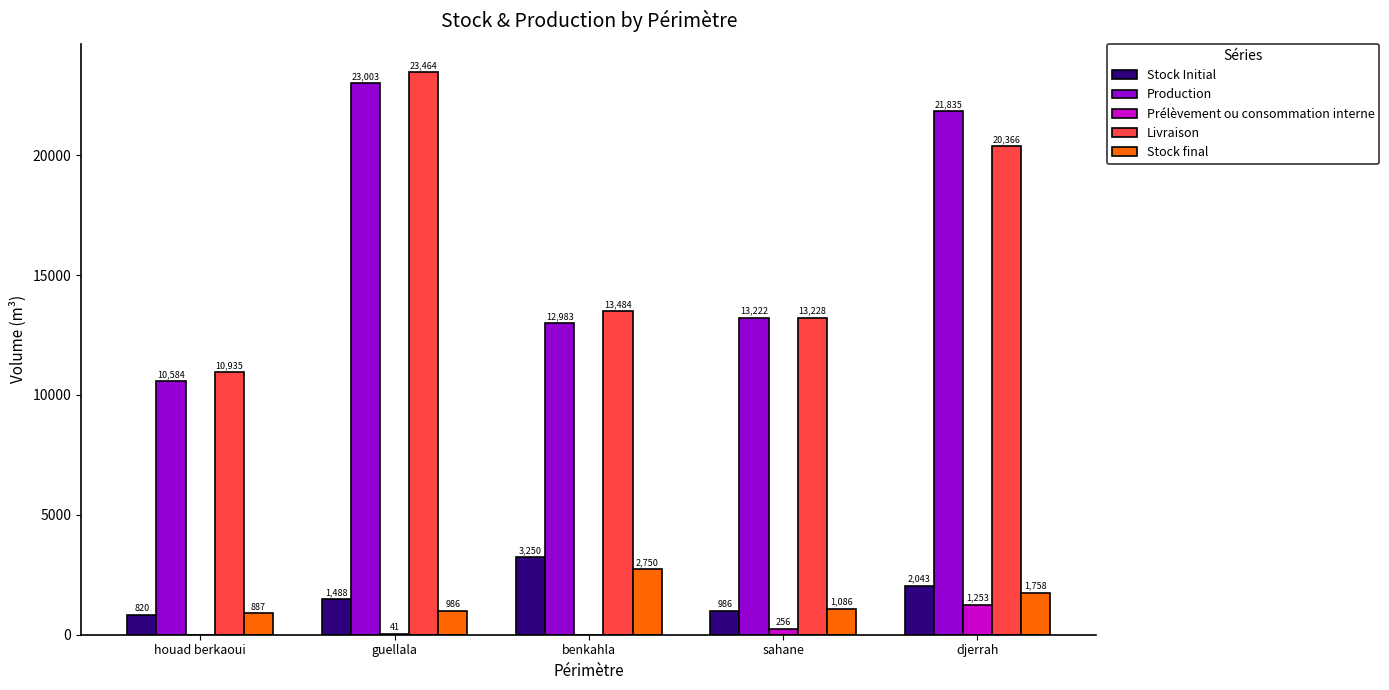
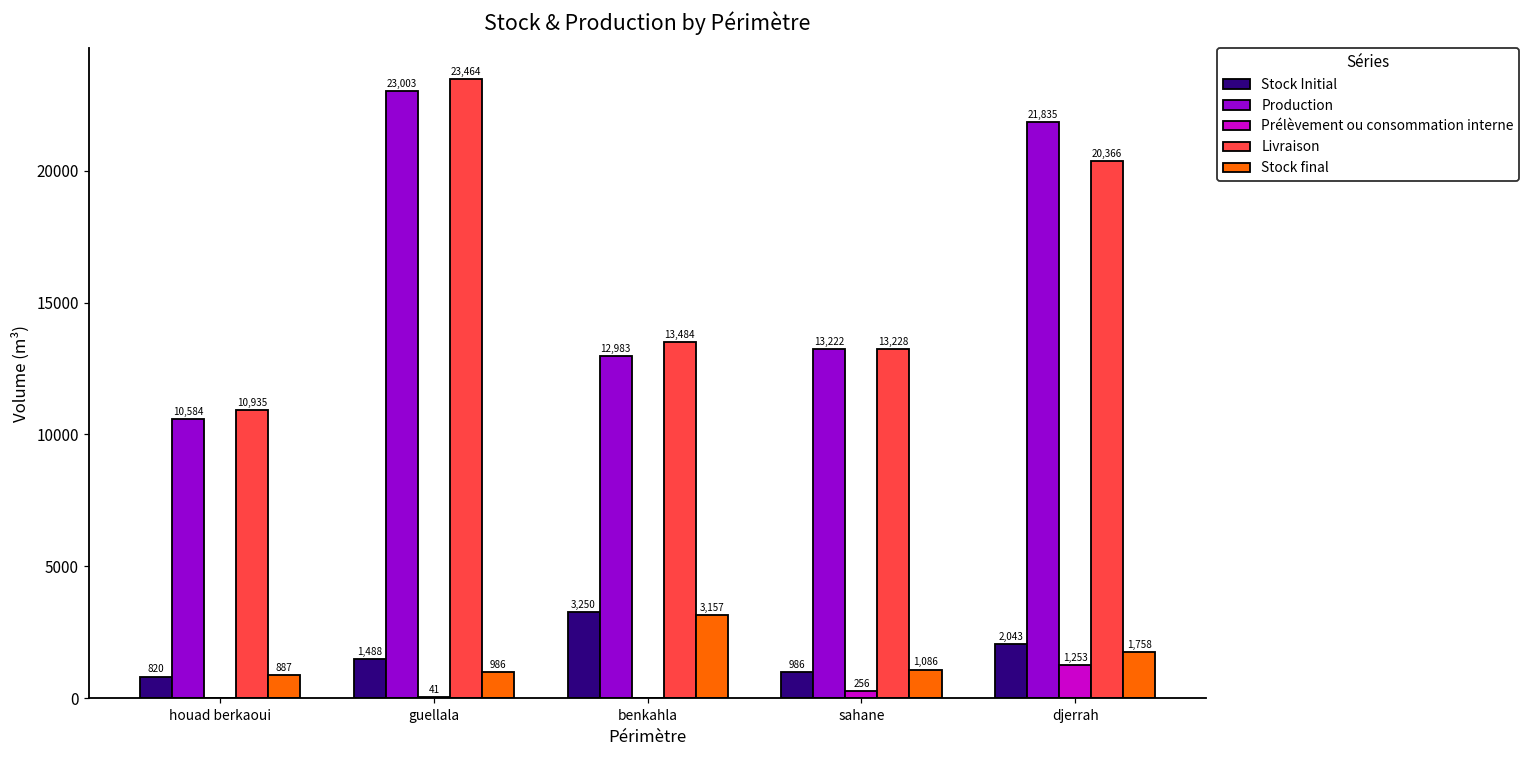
Stock final, benkahla: 2,750 -> 3,157
